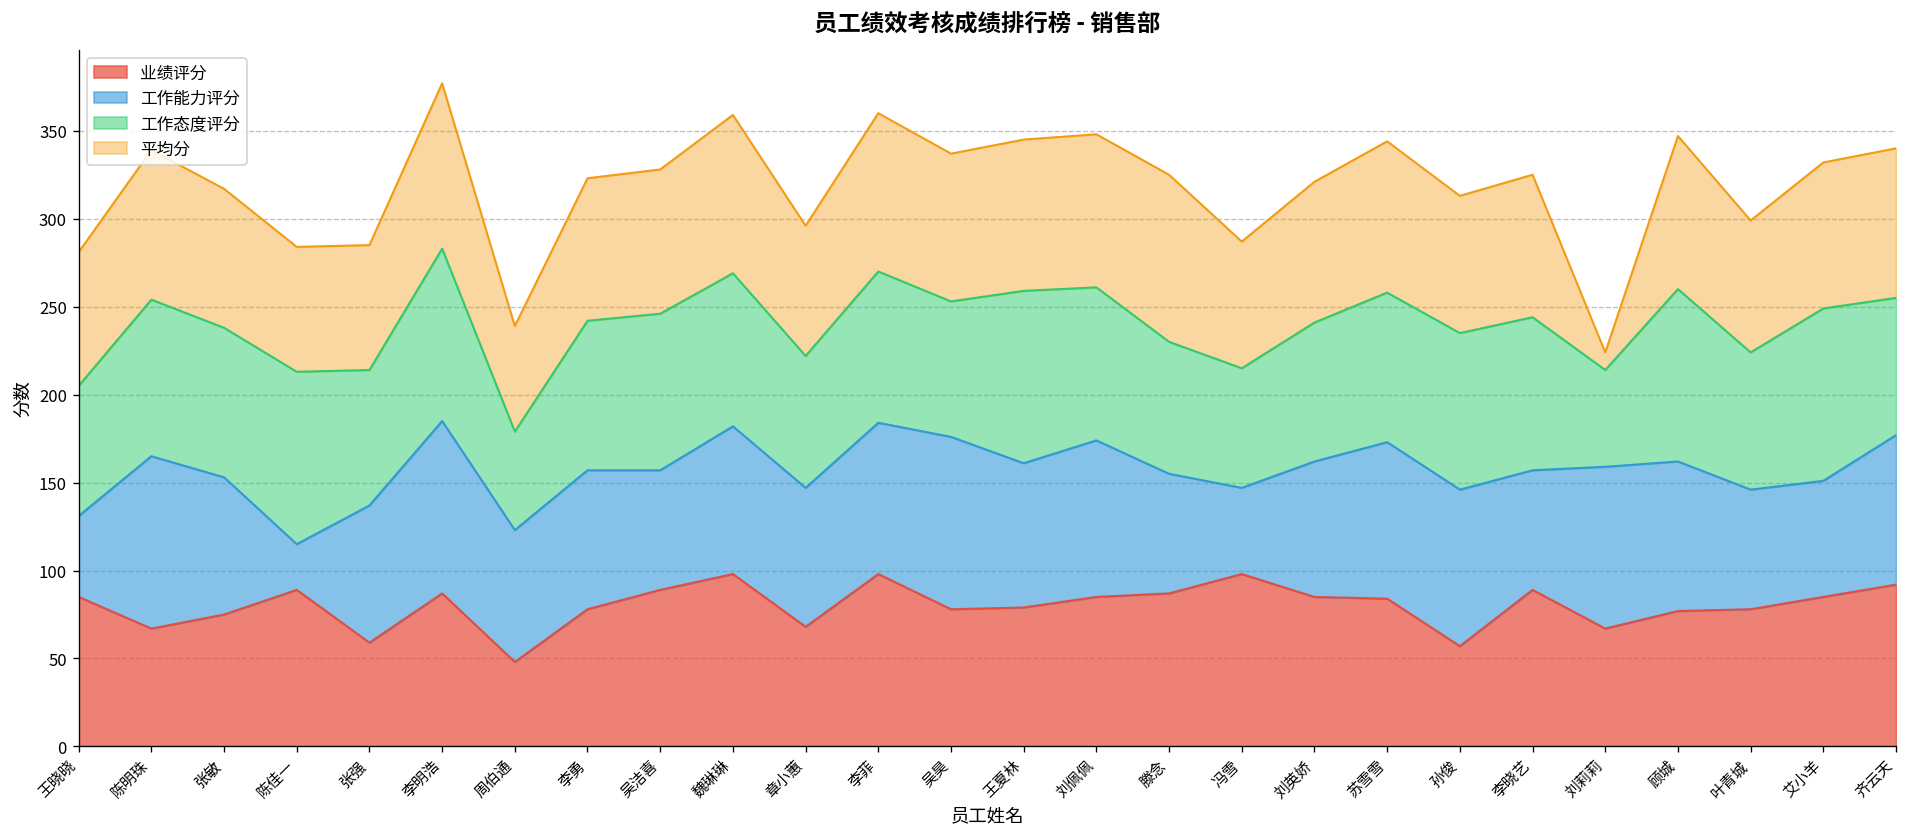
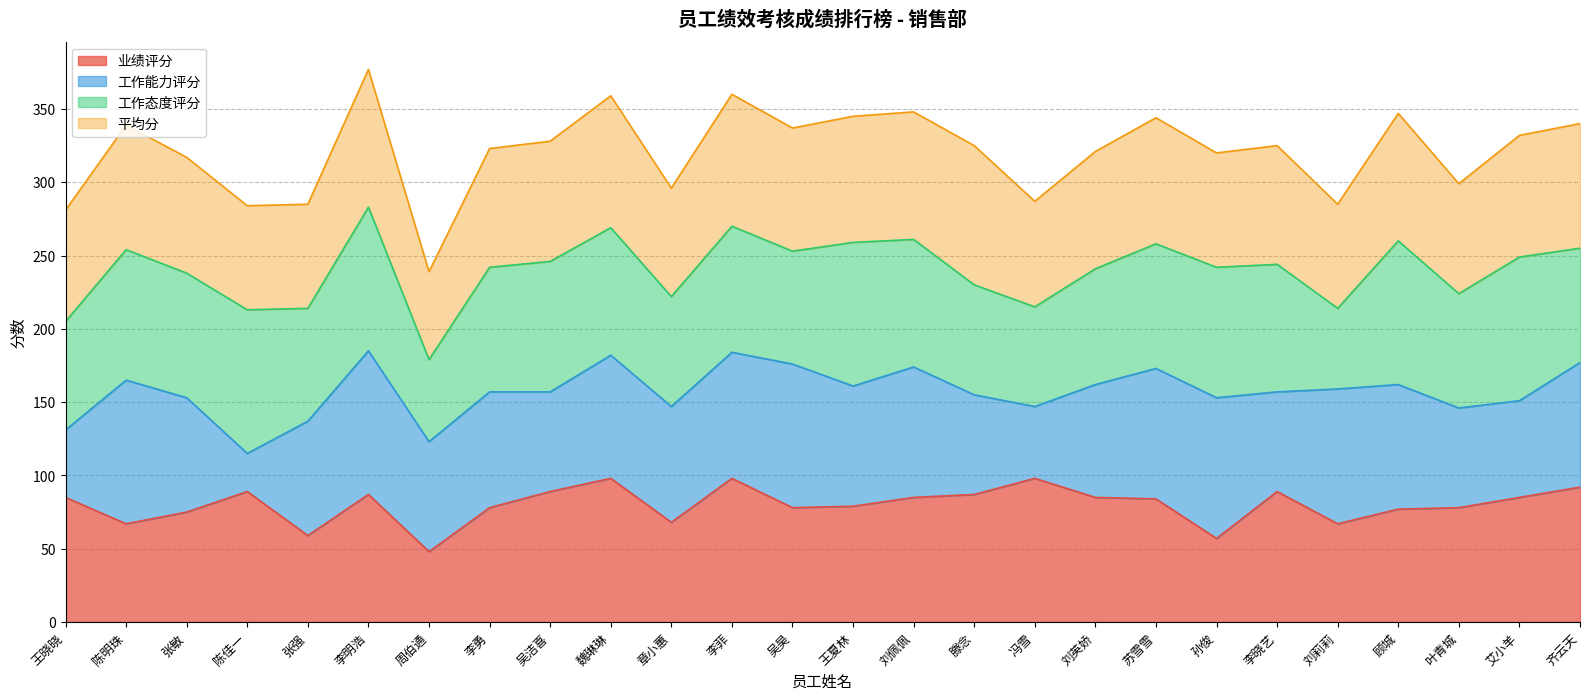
工作能力评分, 孙俊: 89 -> 96
平均分, 刘莉莉: 10 -> 71
